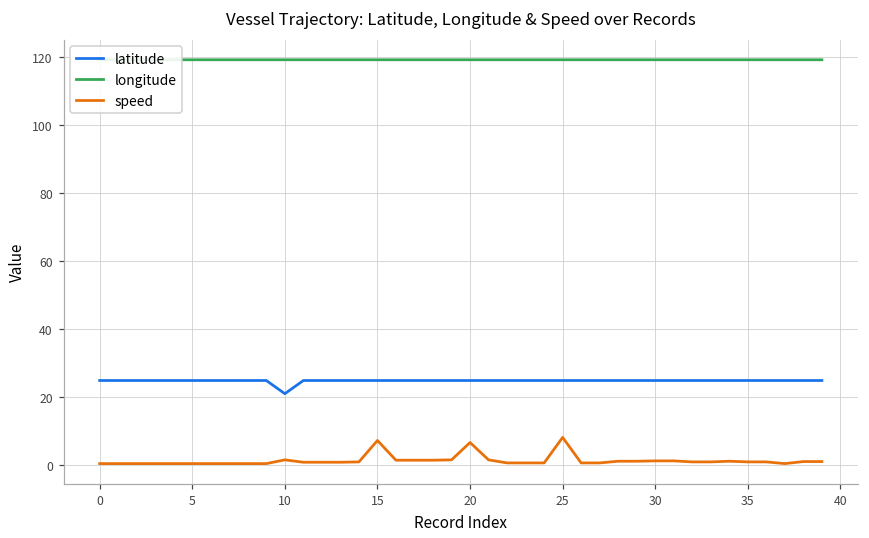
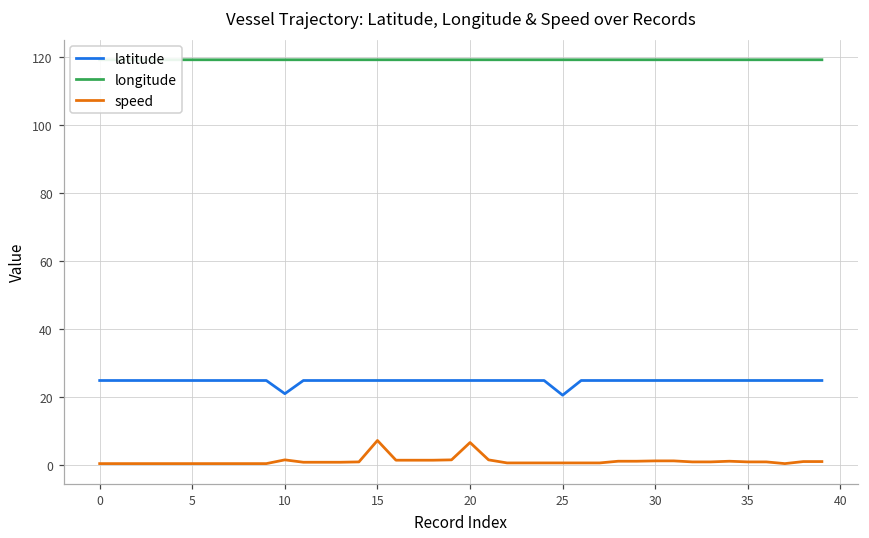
latitude, 25: 25 -> 21
speed, 25: 8 -> 1
